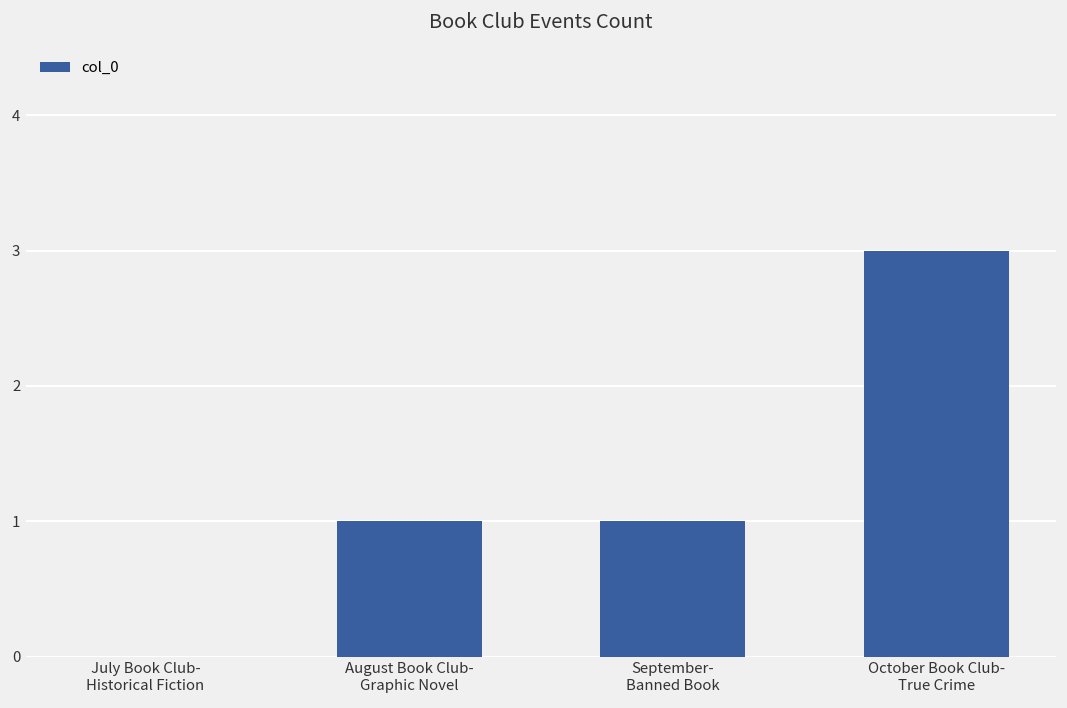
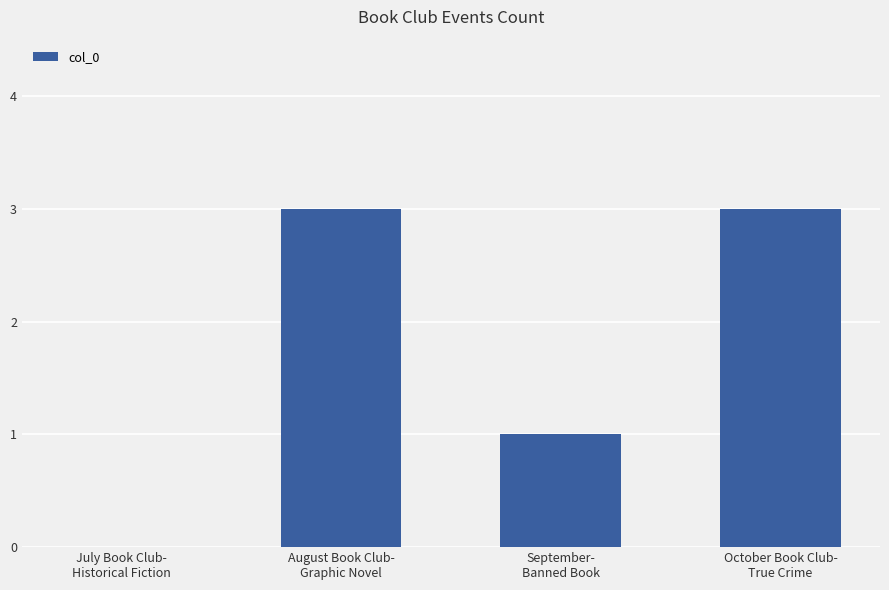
August Book Club- Graphic Novel: 1 -> 3
